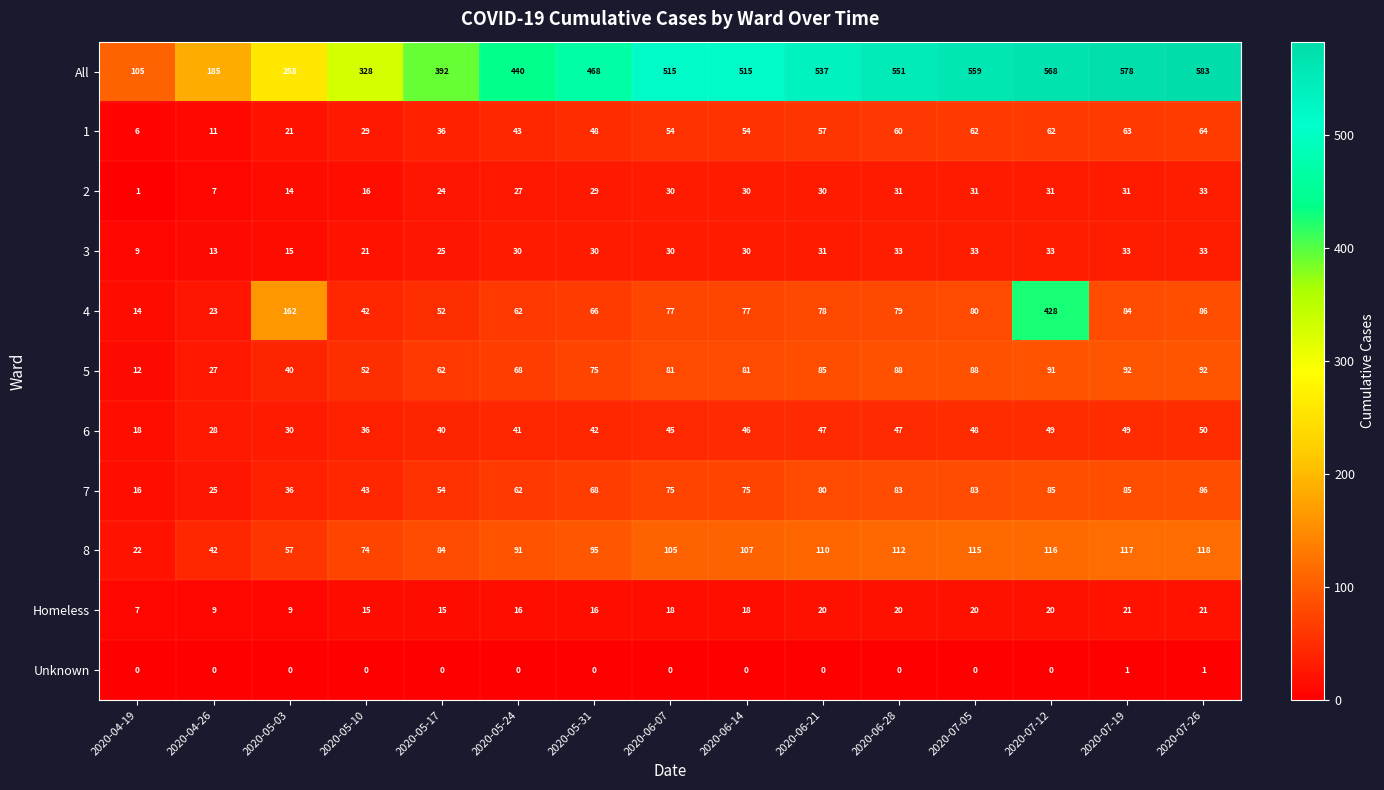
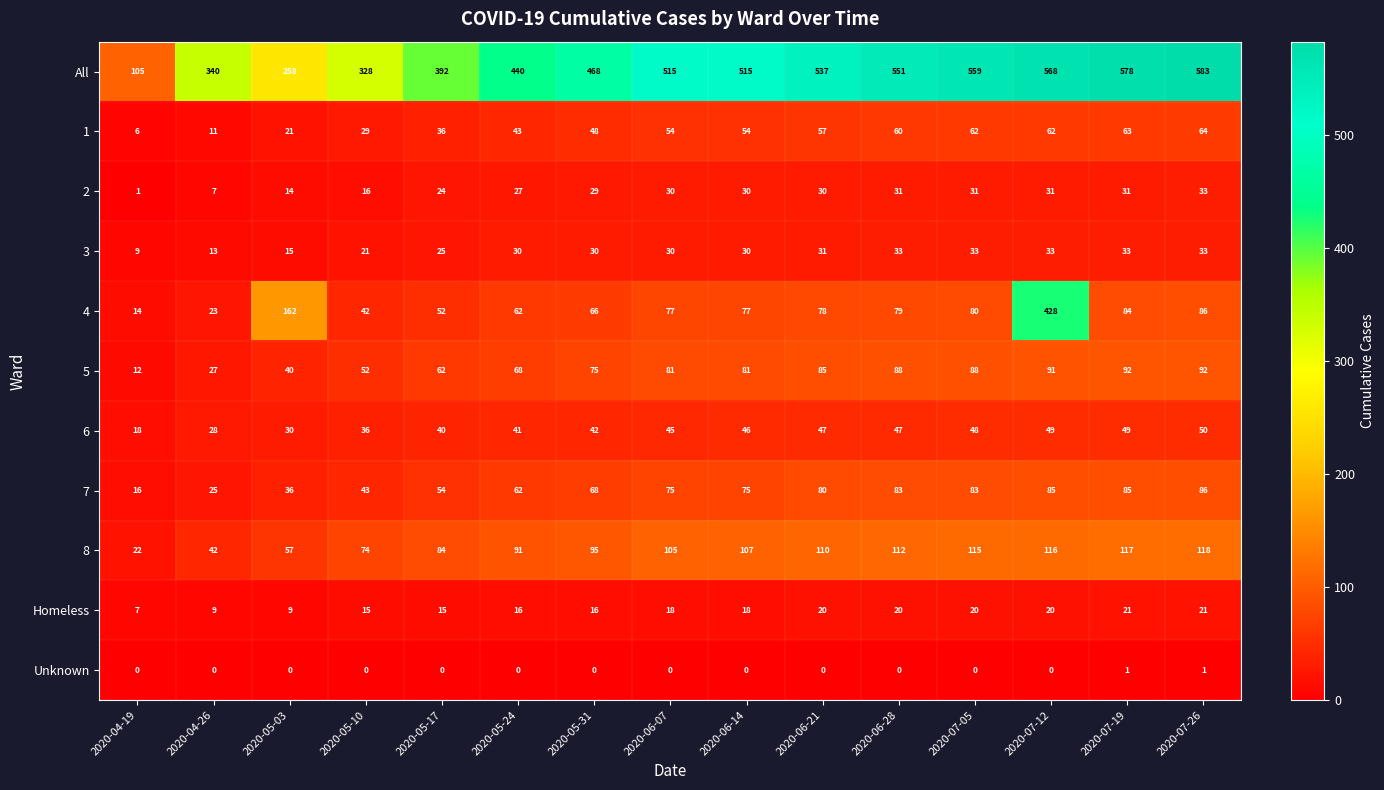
All, 2020-04-26: 185 -> 340
